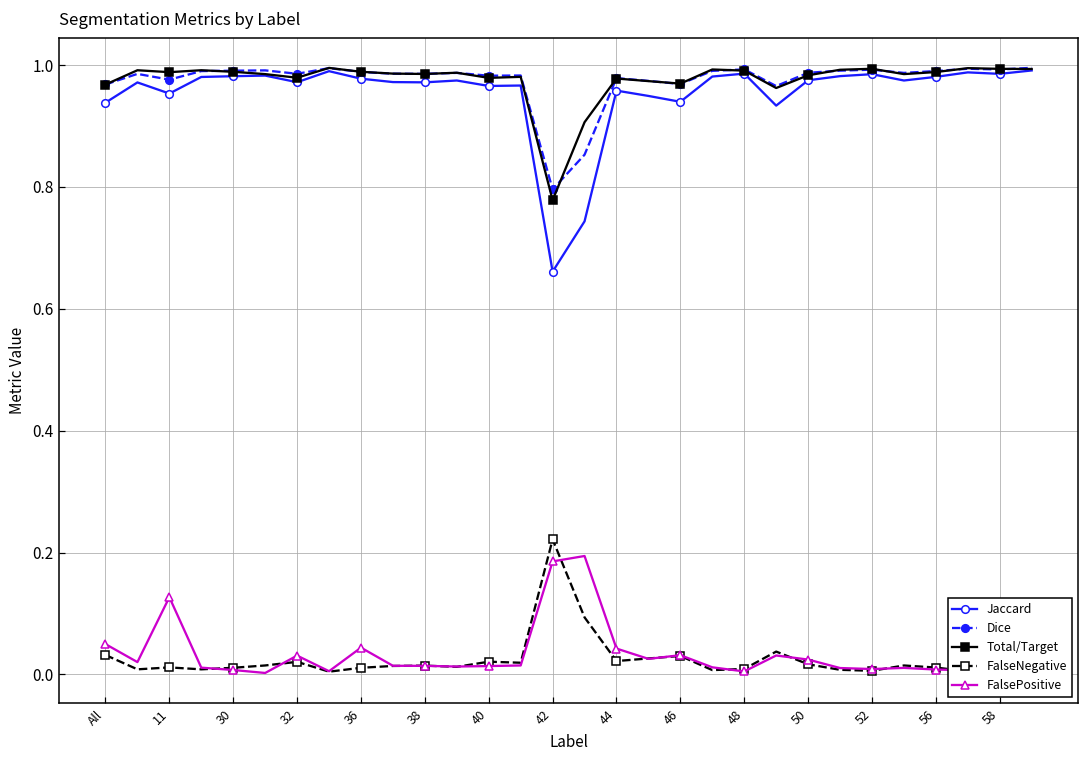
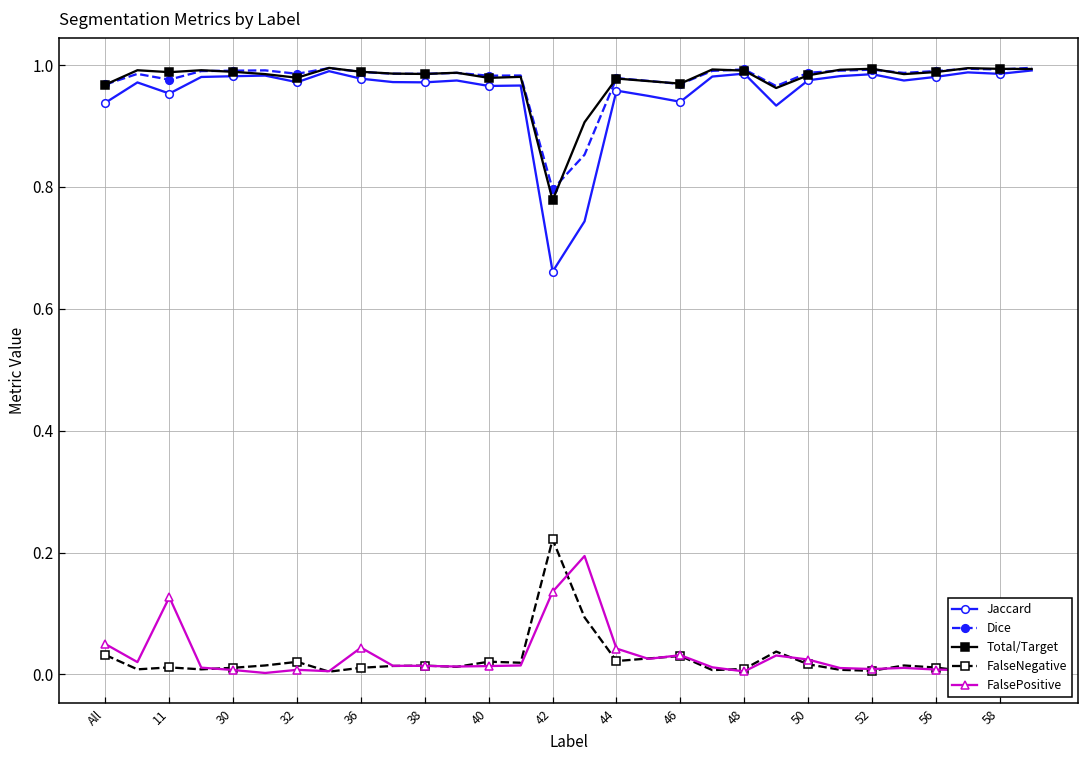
FalsePositive, 32: 0.03 -> 0.01
FalsePositive, 42: 0.19 -> 0.14
